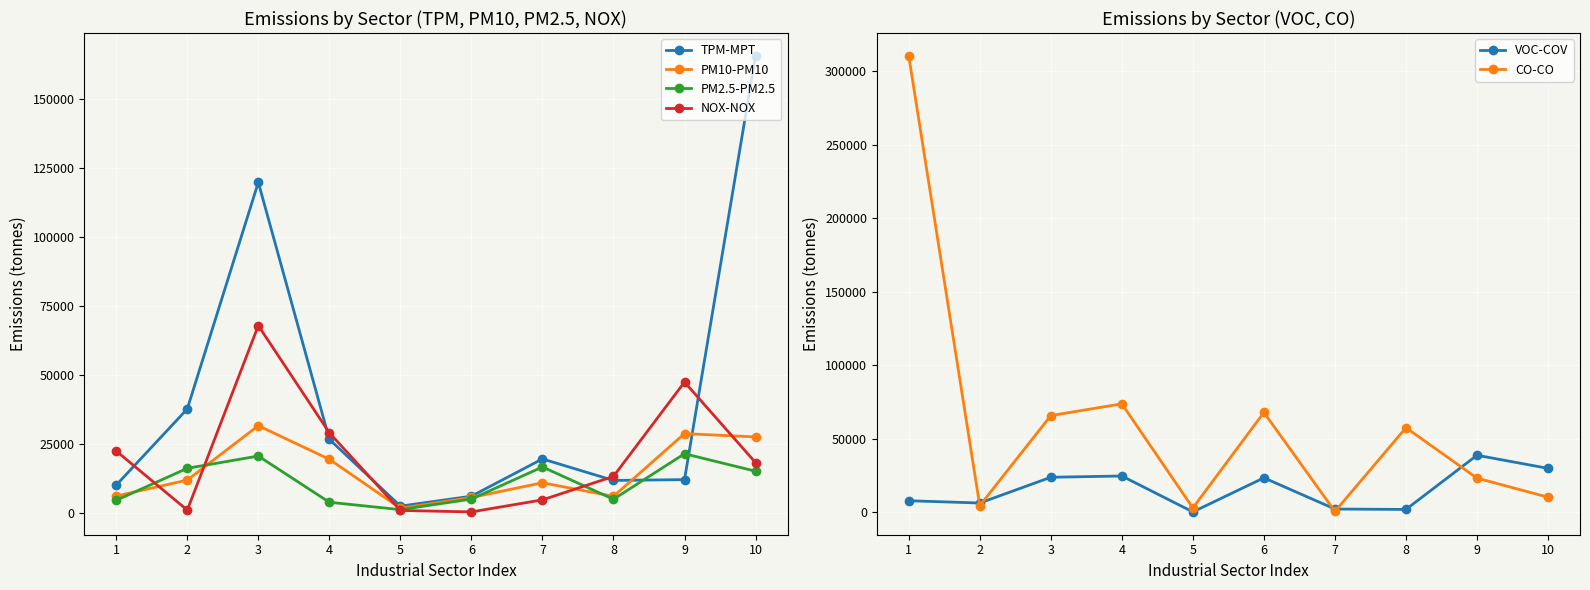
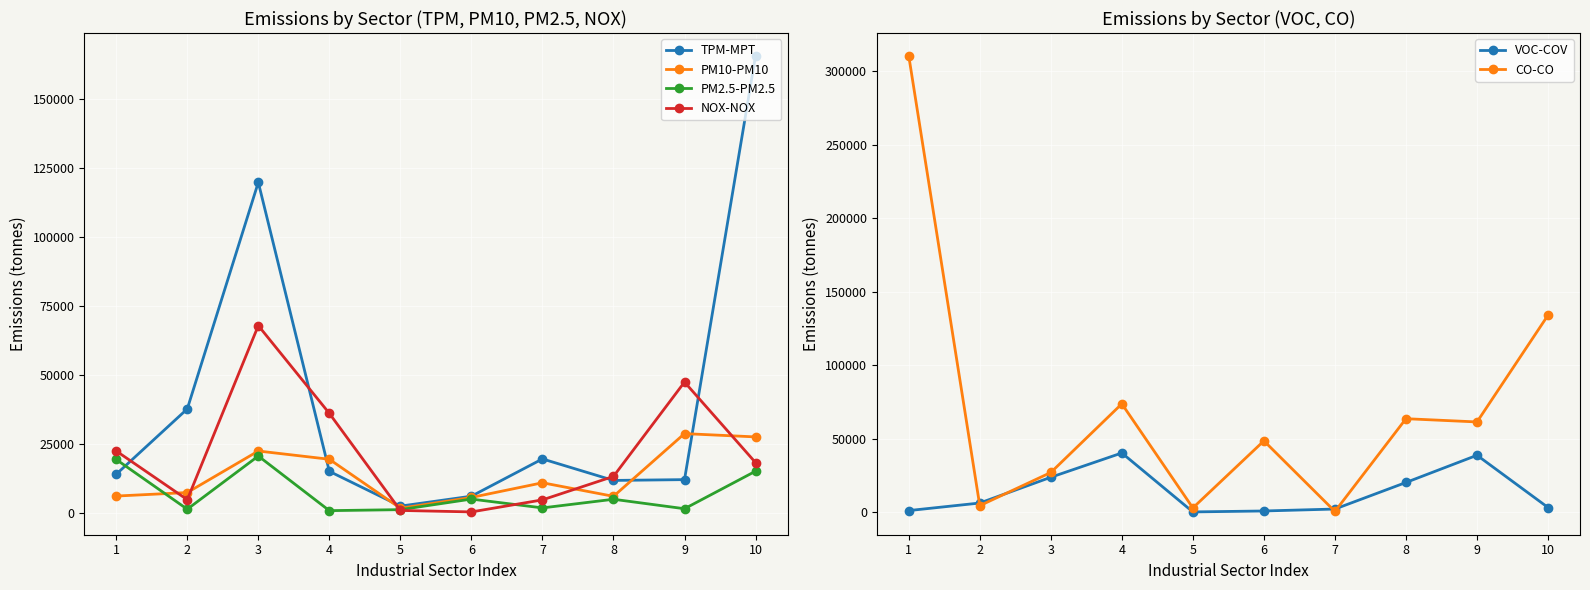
Emissions by Sector (TPM, PM10, PM2.5, NOX), TPM-MPT, 1: 10000 -> 14000
Emissions by Sector (TPM, PM10, PM2.5, NOX), PM2.5-PM2.5, 1: 5000 -> 20000
Emissions by Sector (TPM, PM10, PM2.5, NOX), PM10-PM10, 2: 12000 -> 8000
Emissions by Sector (TPM, PM10, PM2.5, NOX), PM2.5-PM2.5, 2: 16000 -> 2000
Emissions by Sector (TPM, PM10, PM2.5, NOX), NOX-NOX, 2: 1000 -> 5000
Emissions by Sector (TPM, PM10, PM2.5, NOX), PM10-PM10, 3: 32000 -> 23000
Emissions by Sector (TPM, PM10, PM2.5, NOX), TPM-MPT, 4: 27000 -> 15000
Emissions by Sector (TPM, PM10, PM2.5, NOX), PM2.5-PM2.5, 4: 4000 -> 1000
Emissions by Sector (TPM, PM10, PM2.5, NOX), NOX-NOX, 4: 29000 -> 36000
Emissions by Sector (TPM, PM10, PM2.5, NOX), PM2.5-PM2.5, 7: 17000 -> 2000
Emissions by Sector (TPM, PM10, PM2.5, NOX), PM2.5-PM2.5, 9: 22000 -> 2000
Emissions by Sector (VOC, CO), VOC-COV, 1: 8000 -> 1000
Emissions by Sector (VOC, CO), CO-CO, 3: 66000 -> 27000
Emissions by Sector (VOC, CO), VOC-COV, 4: 25000 -> 40000
Emissions by Sector (VOC, CO), VOC-COV, 6: 23000 -> 1000
Emissions by Sector (VOC, CO), CO-CO, 6: 68000 -> 49000
Emissions by Sector (VOC, CO), VOC-COV, 8: 2000 -> 20000
Emissions by Sector (VOC, CO), CO-CO, 8: 58000 -> 64000
Emissions by Sector (VOC, CO), CO-CO, 9: 23000 -> 61000
Emissions by Sector (VOC, CO), VOC-COV, 10: 30000 -> 3000
Emissions by Sector (VOC, CO), CO-CO, 10: 10000 -> 134000
